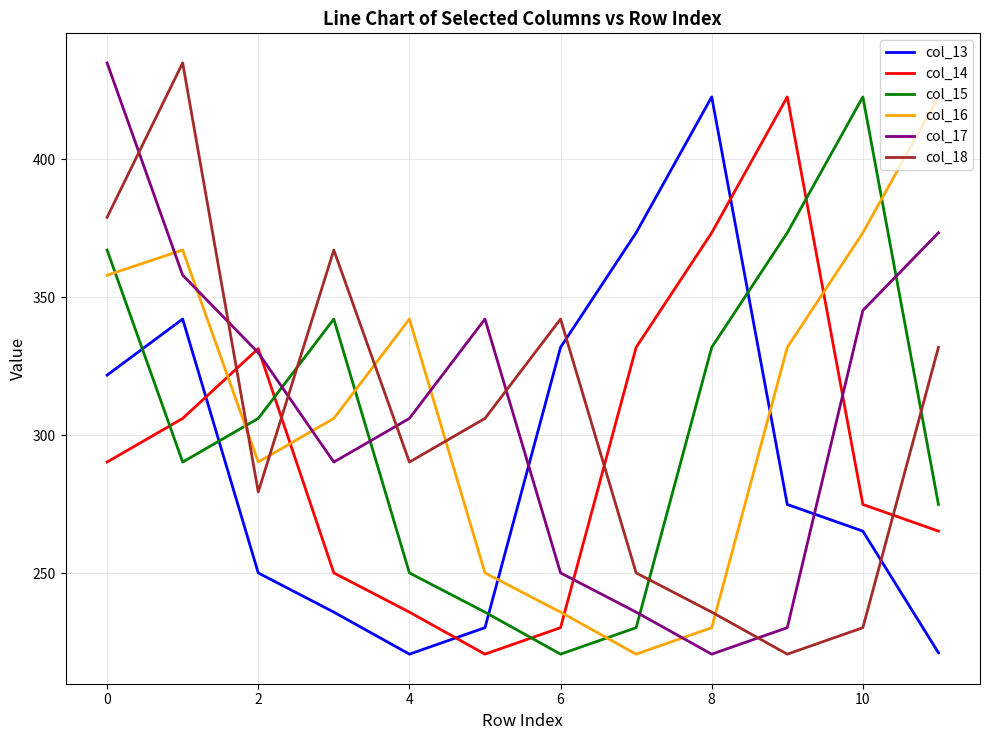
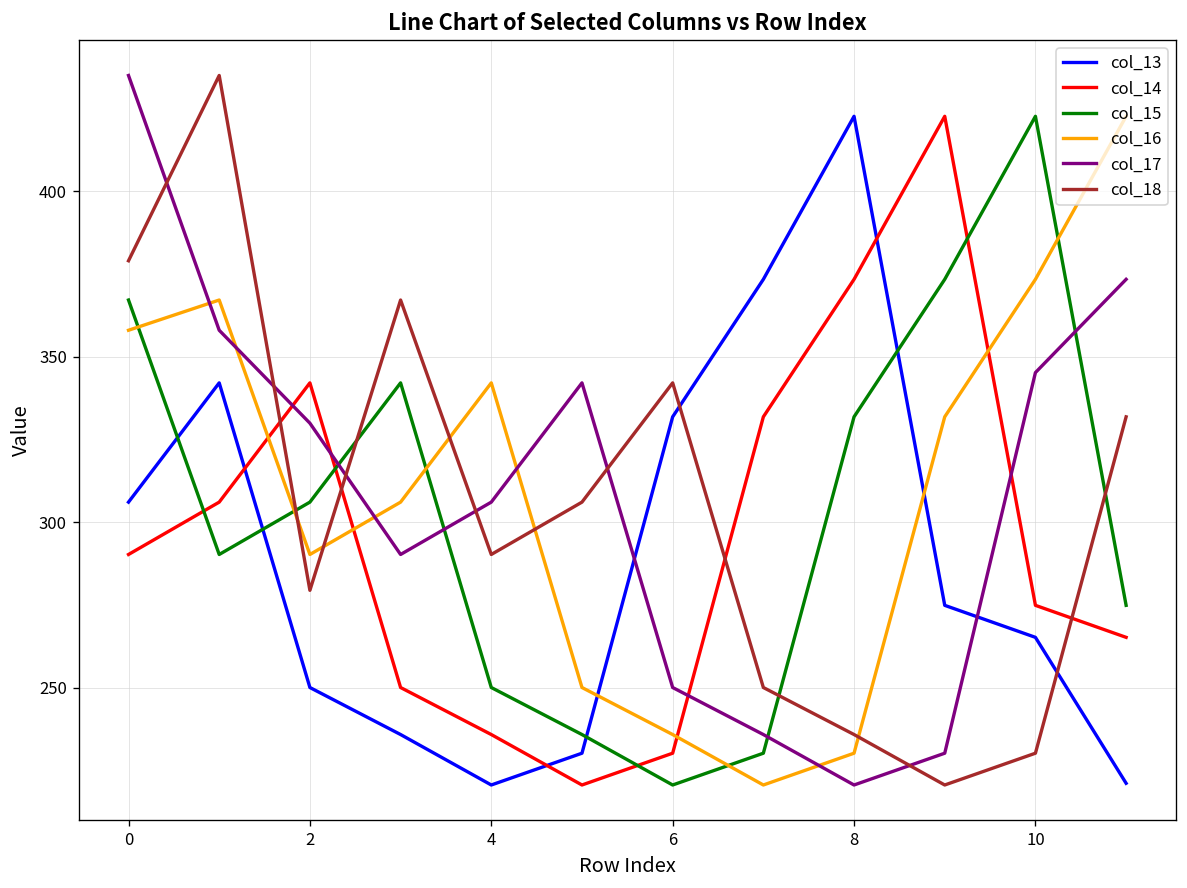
col_13, 0: 322 -> 306
col_14, 2: 331 -> 342
